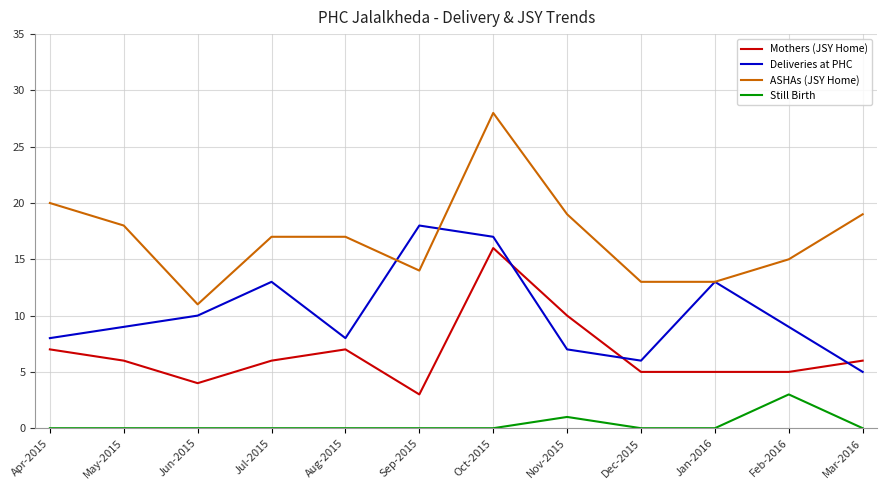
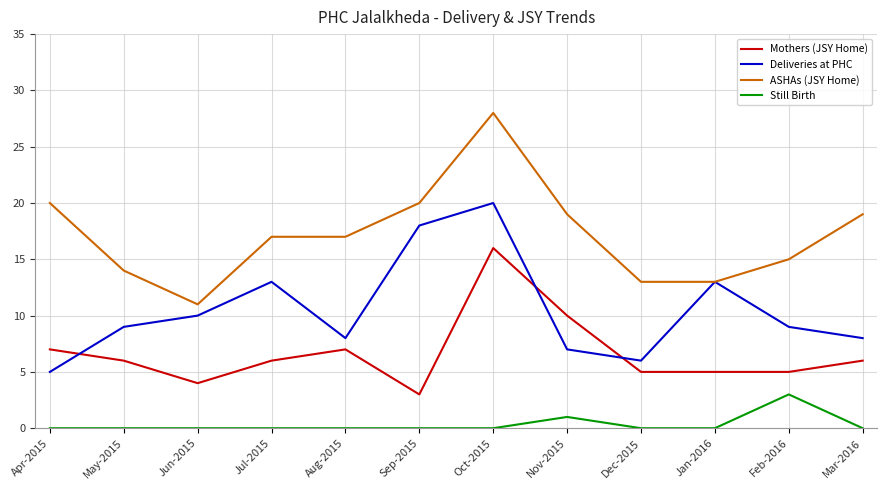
Deliveries at PHC, Apr-2015: 8 -> 5
ASHAs (JSY Home), May-2015: 18 -> 14
ASHAs (JSY Home), Sep-2015: 14 -> 20
Deliveries at PHC, Oct-2015: 17 -> 20
Deliveries at PHC, Mar-2016: 5 -> 8
